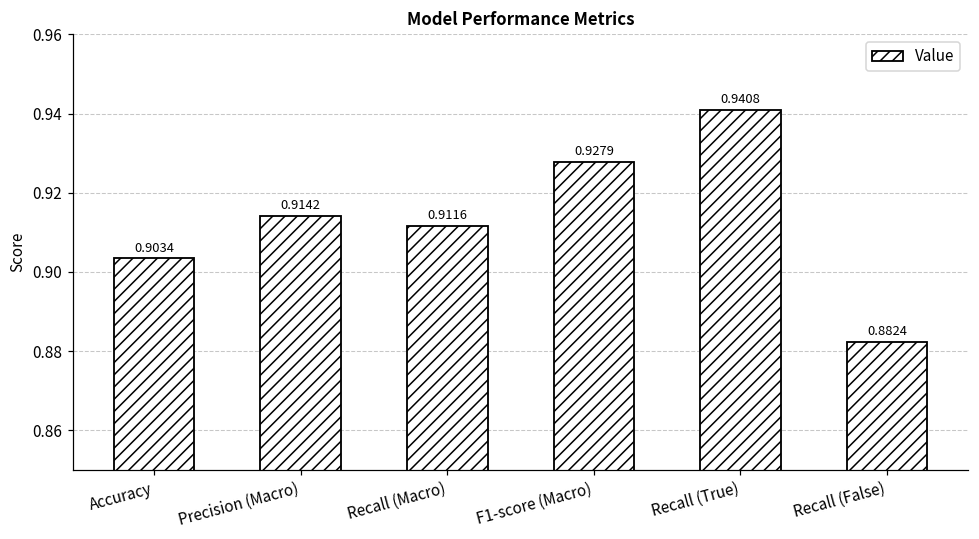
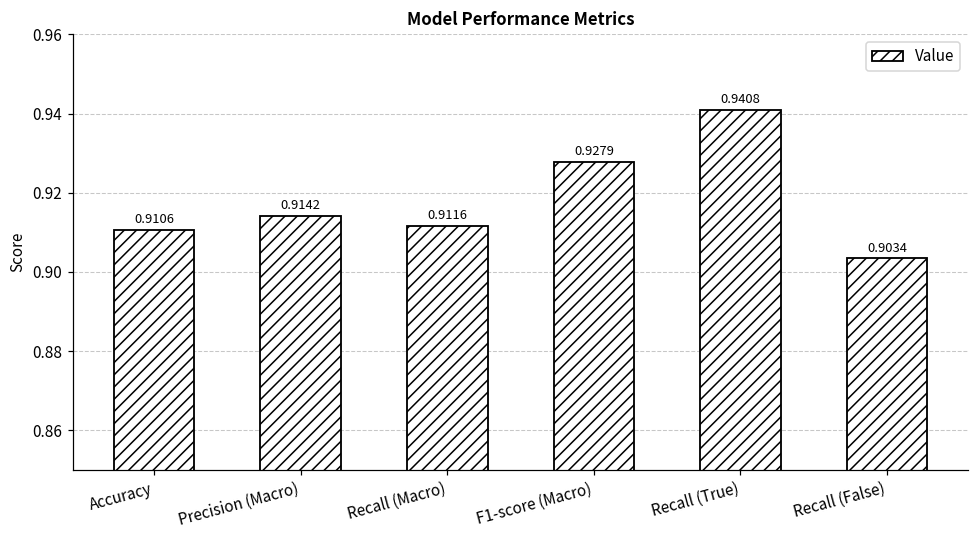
Accuracy: 0.9034 -> 0.9106
Recall (False): 0.8824 -> 0.9034
